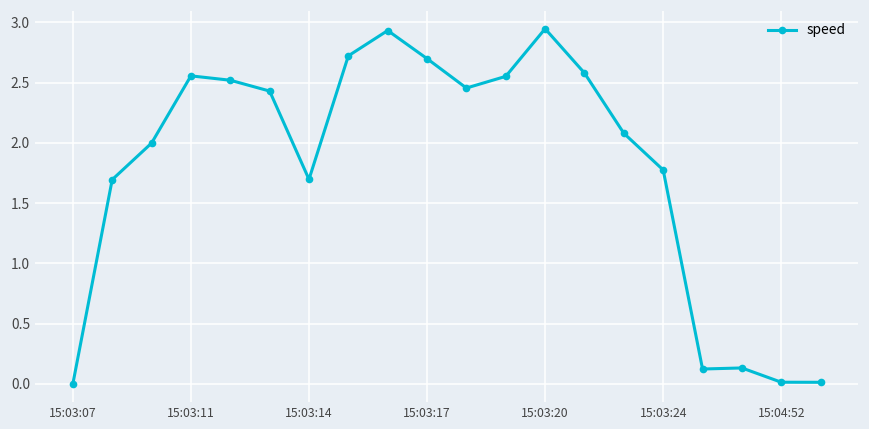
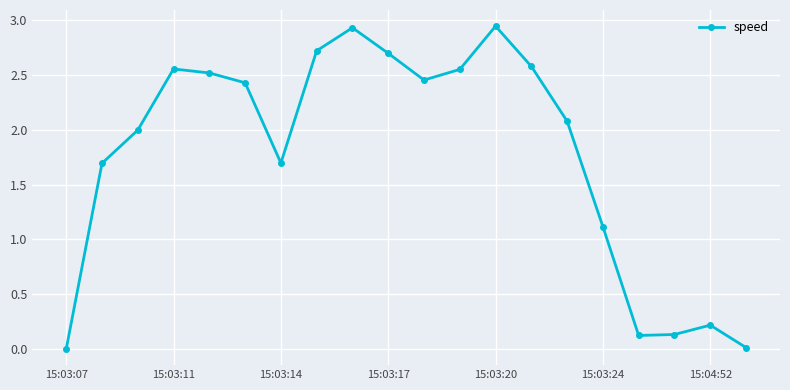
15:03:24: 1.78 -> 1.12
15:04:52: 0.01 -> 0.22
